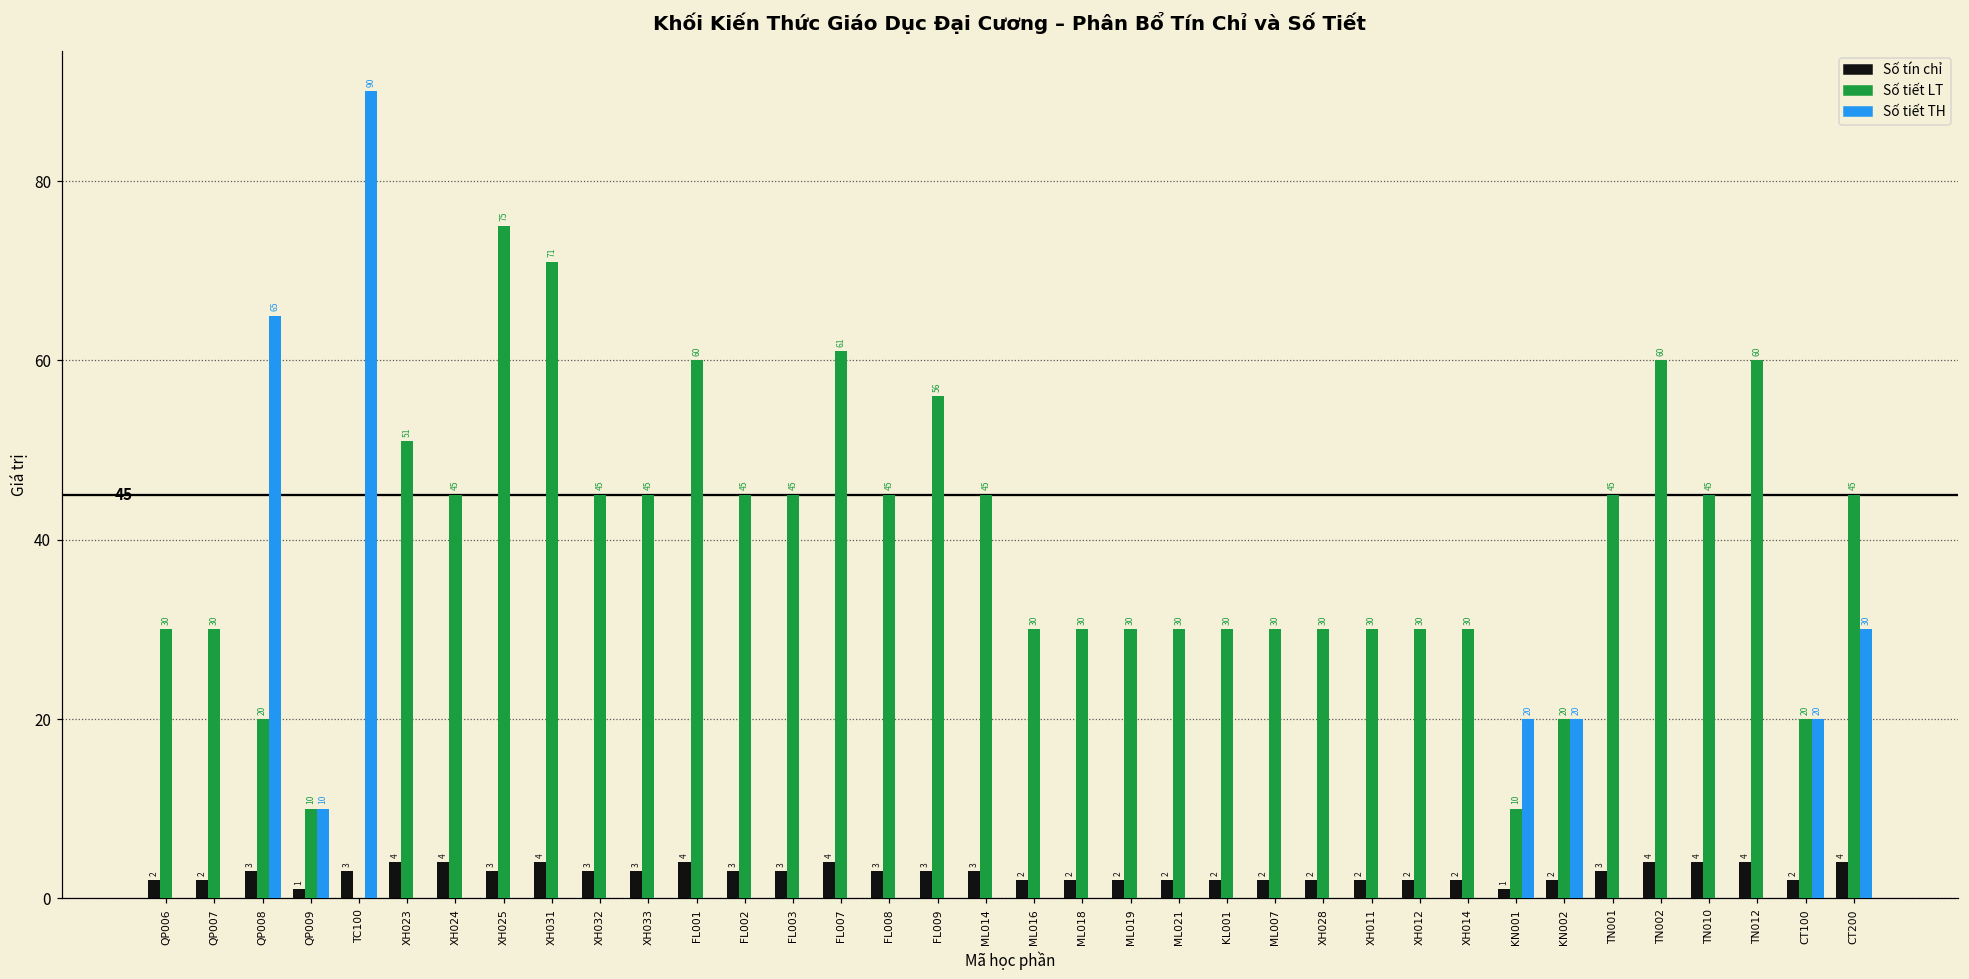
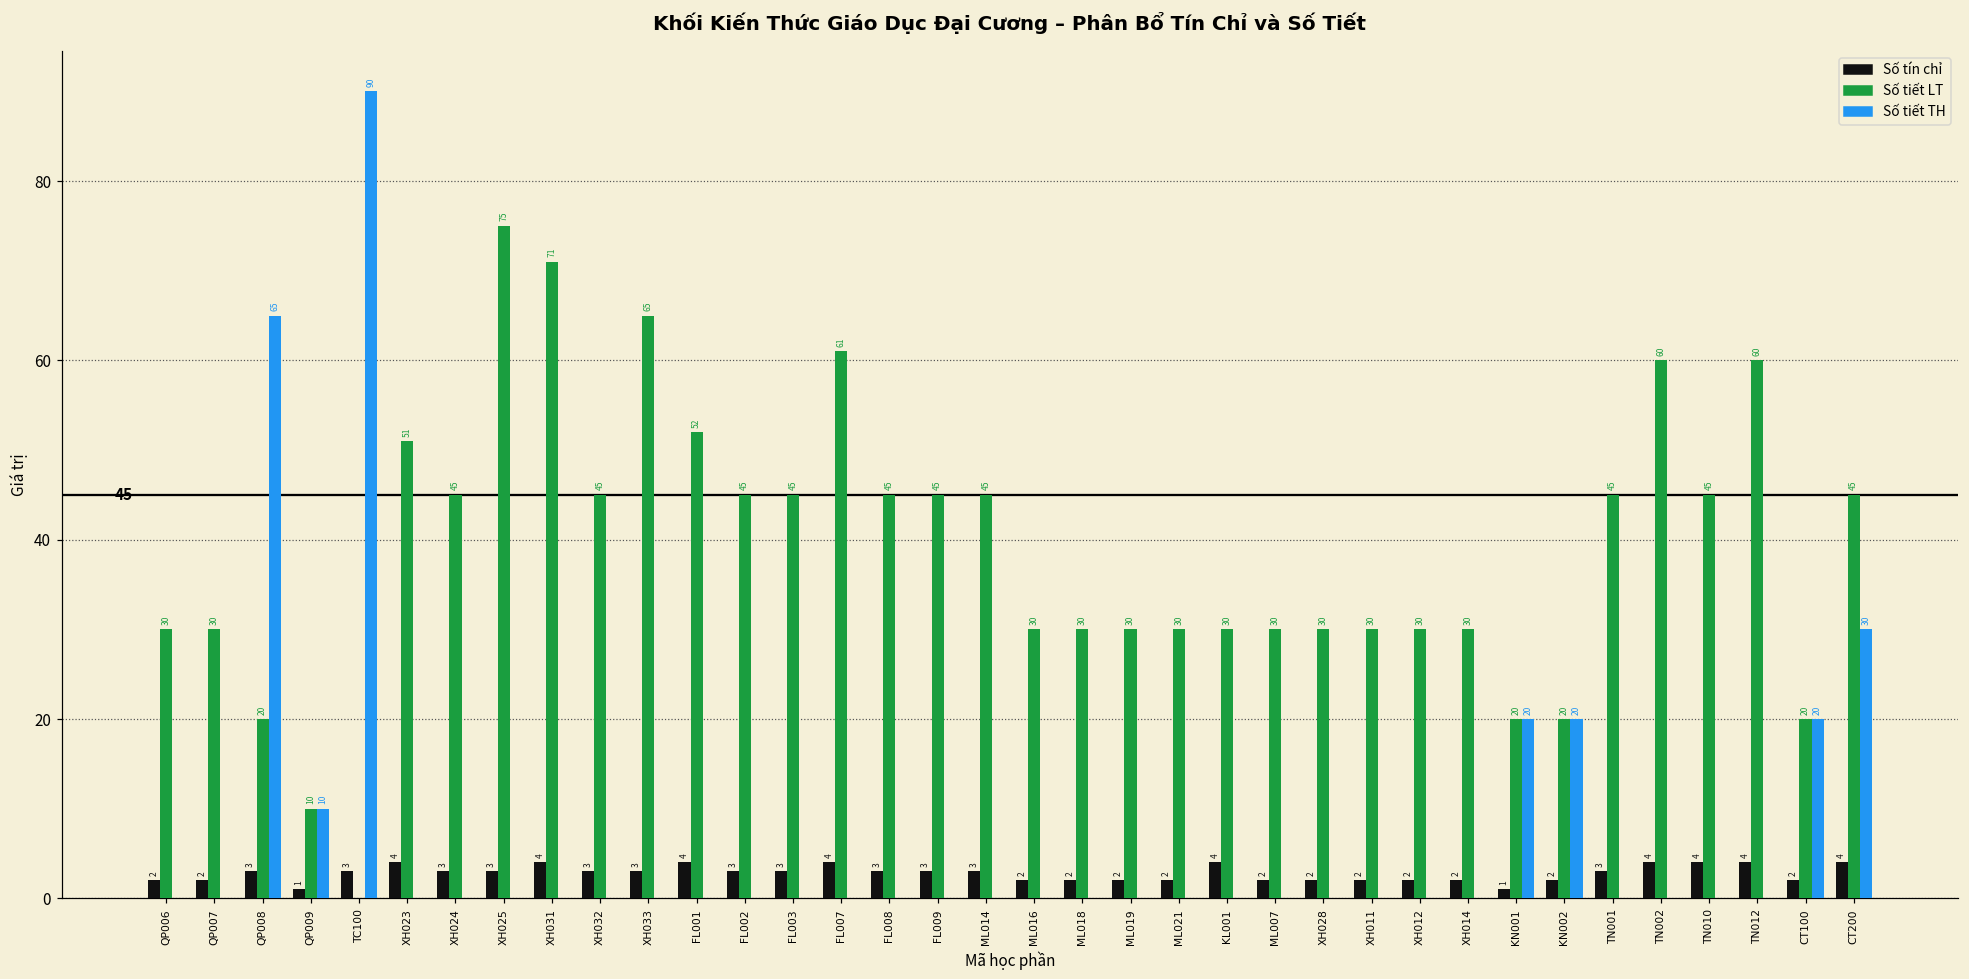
Số tín chỉ, XH024: 4 -> 3
Số tiết LT, XH033: 45 -> 65
Số tiết LT, FL001: 60 -> 52
Số tiết LT, FL009: 56 -> 45
Số tín chỉ, KL001: 2 -> 4
Số tiết LT, KN001: 10 -> 20
